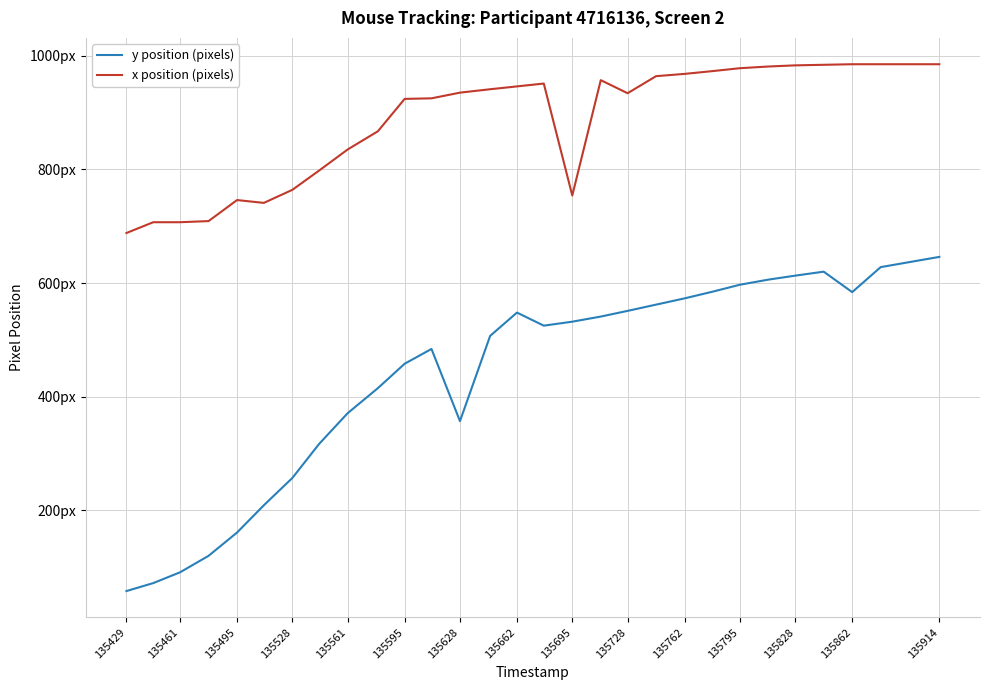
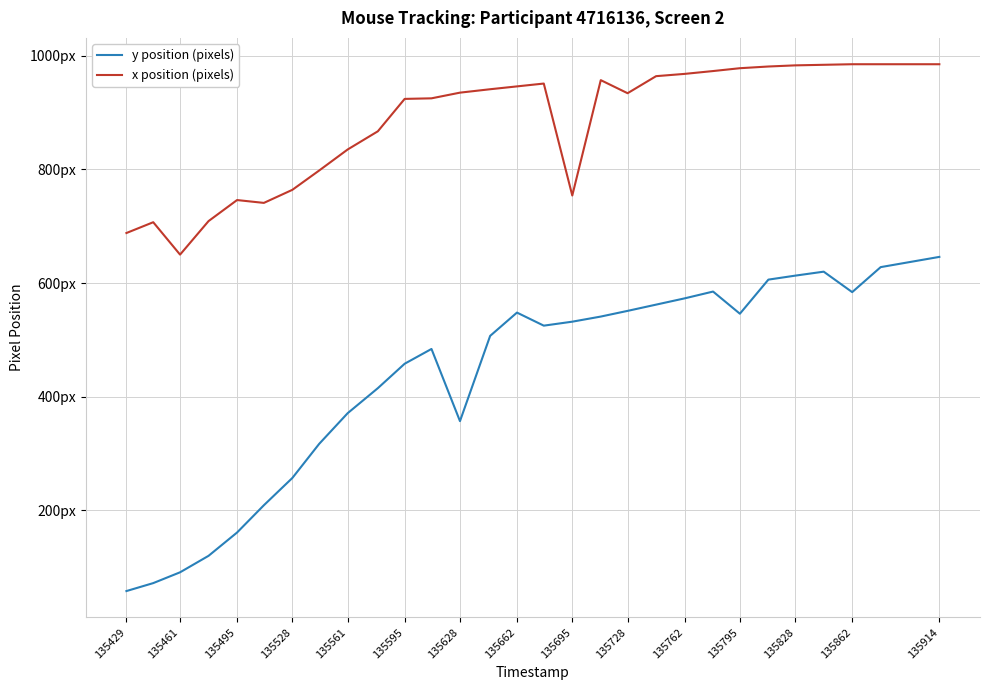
x position (pixels), 135461: 710px -> 650px
y position (pixels), 135795: 600px -> 550px
